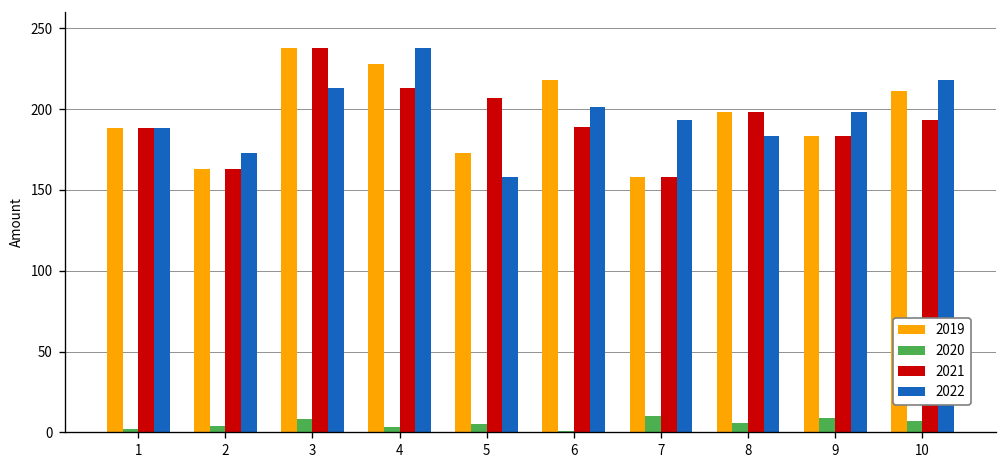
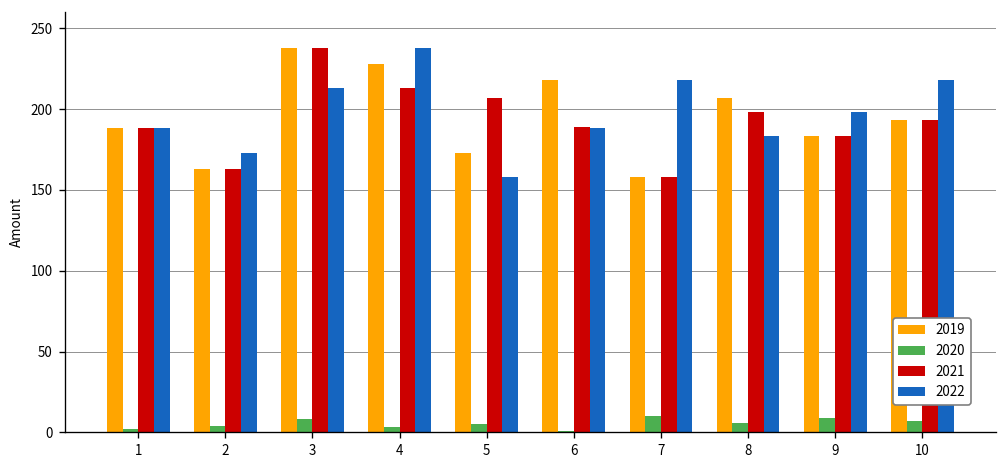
2022, 6: 201 -> 188
2022, 7: 193 -> 218
2019, 8: 198 -> 207
2019, 10: 211 -> 193
